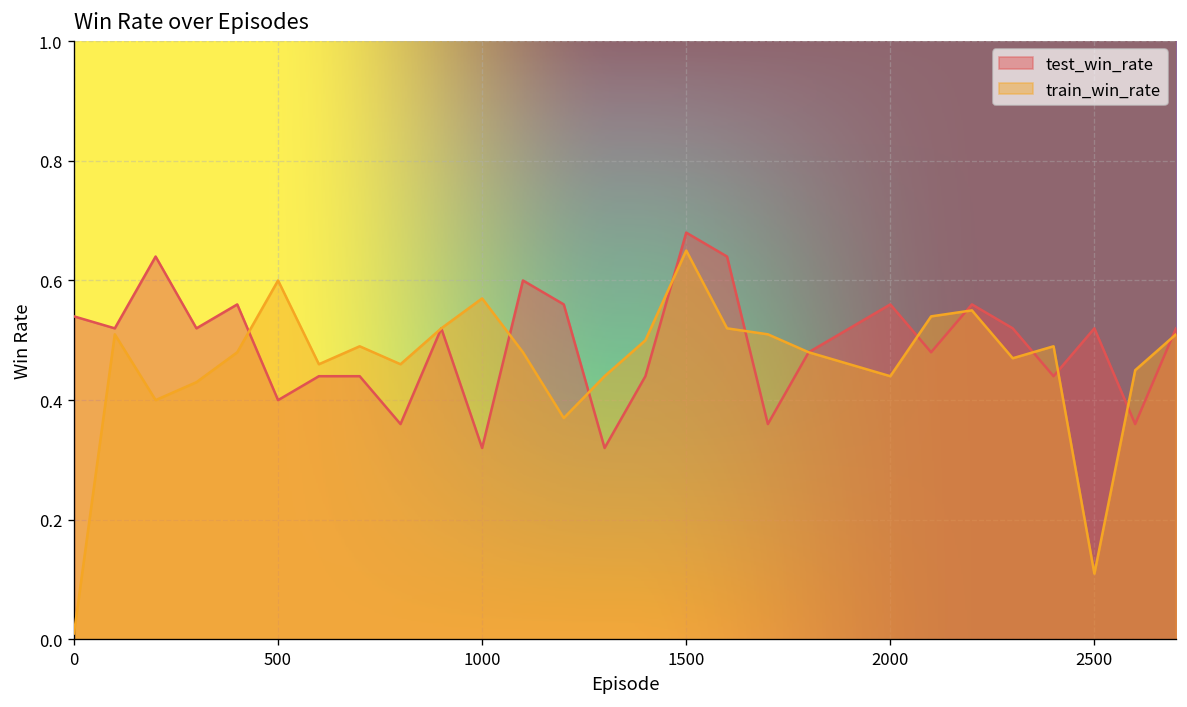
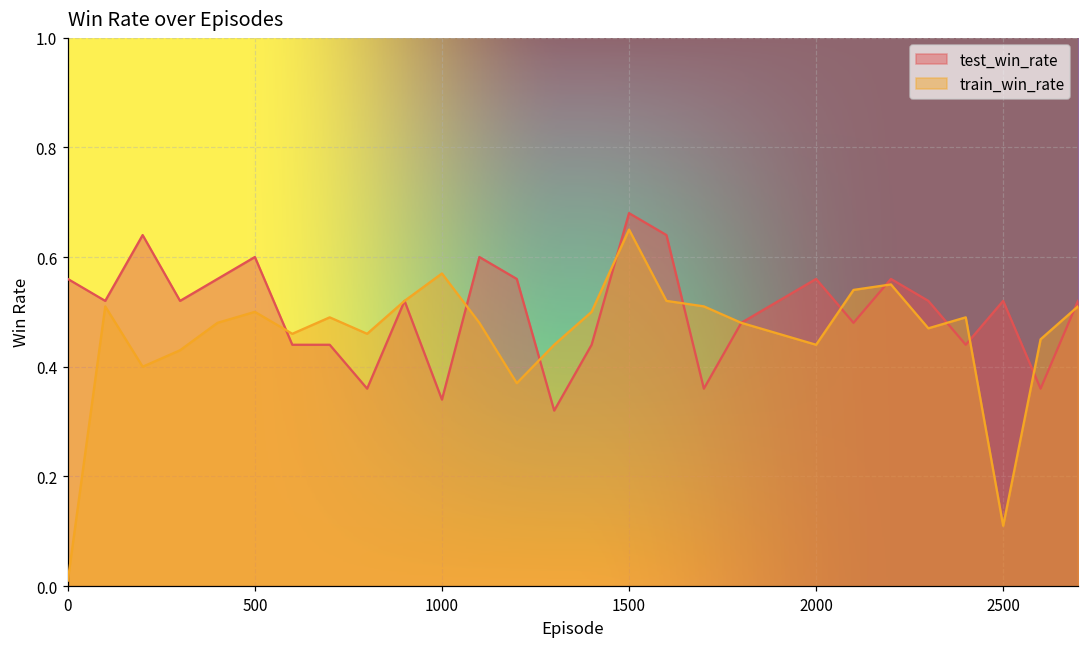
test_win_rate, 0: 0.54 -> 0.56
test_win_rate, 500: 0.4 -> 0.6
train_win_rate, 500: 0.6 -> 0.5
test_win_rate, 1000: 0.32 -> 0.34
